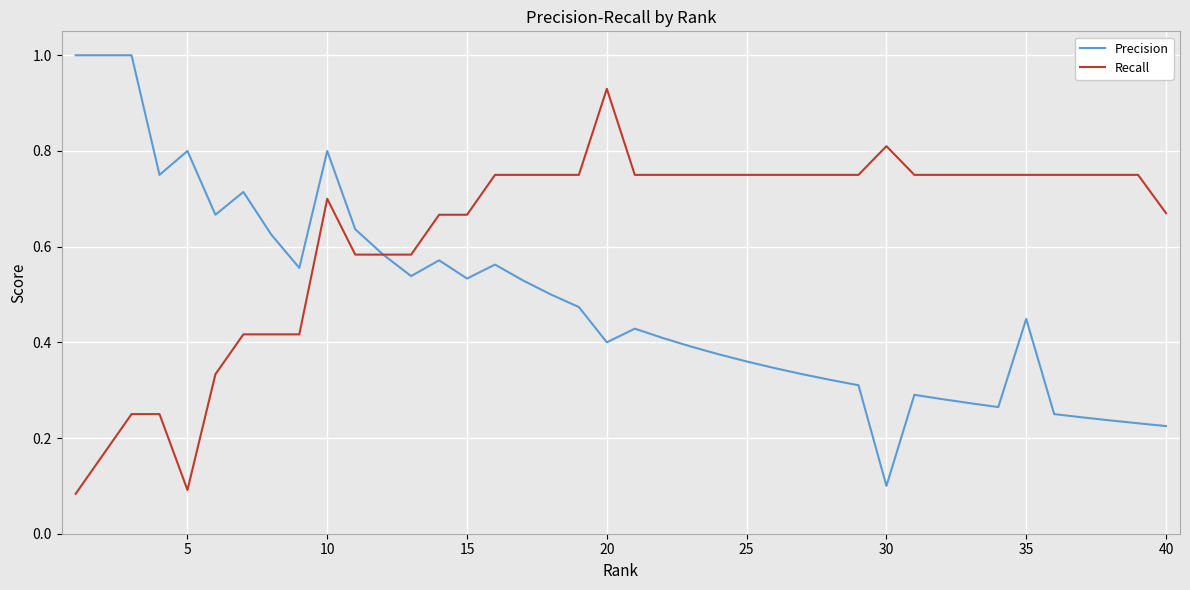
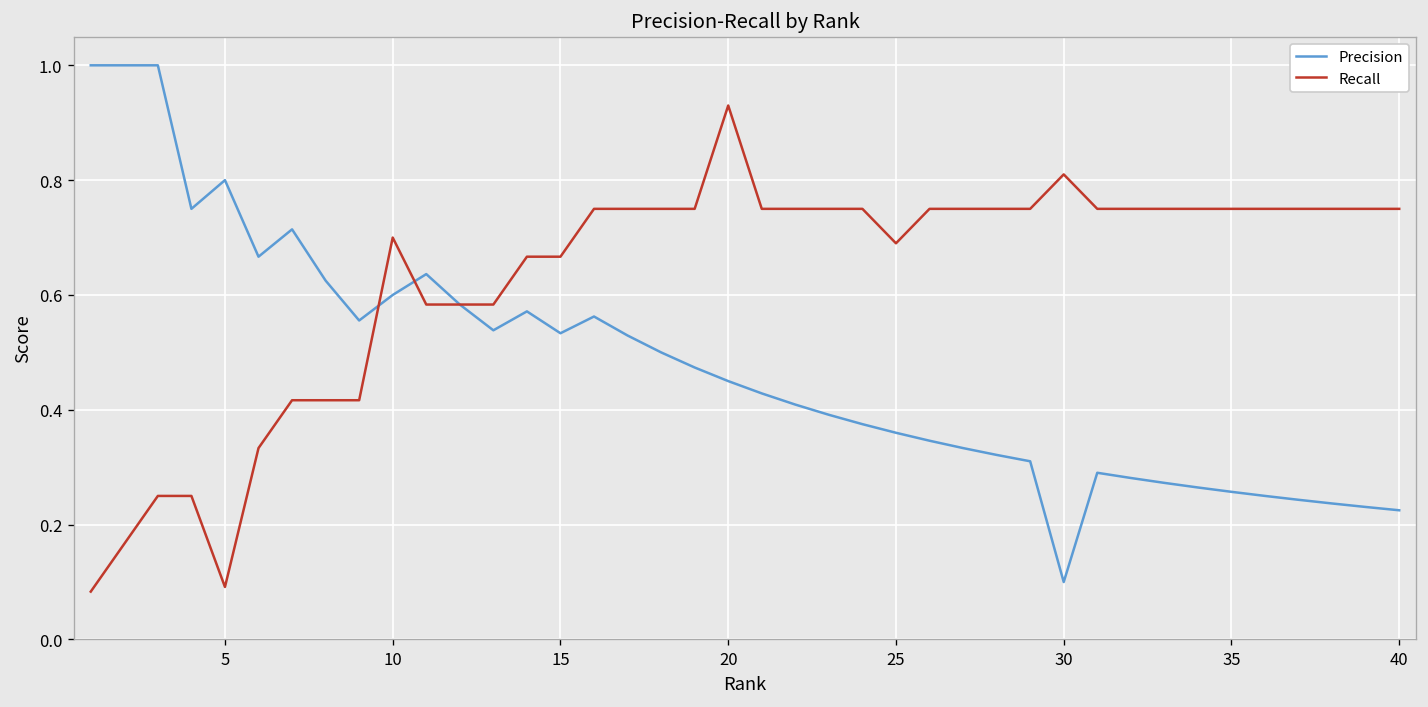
Precision, 10: 0.8 -> 0.6
Precision, 20: 0.40 -> 0.45
Recall, 25: 0.75 -> 0.69
Precision, 35: 0.45 -> 0.26
Recall, 40: 0.67 -> 0.75
